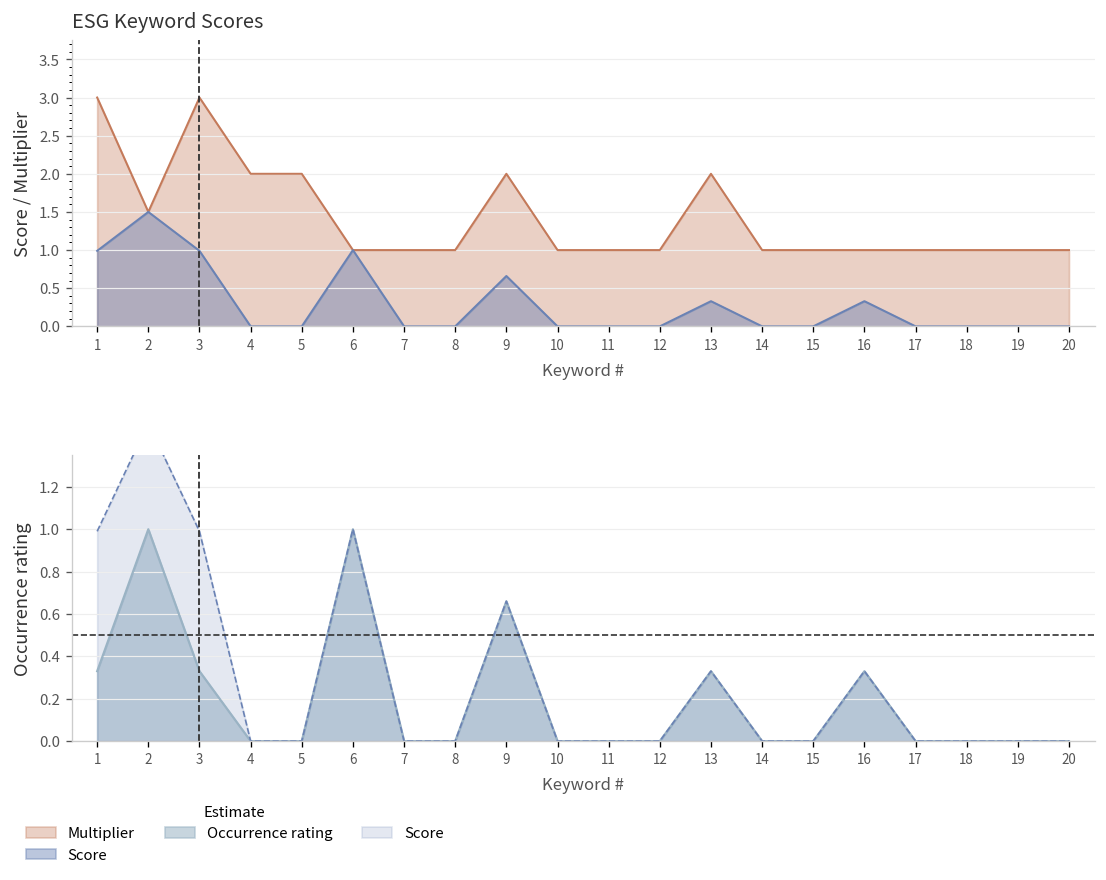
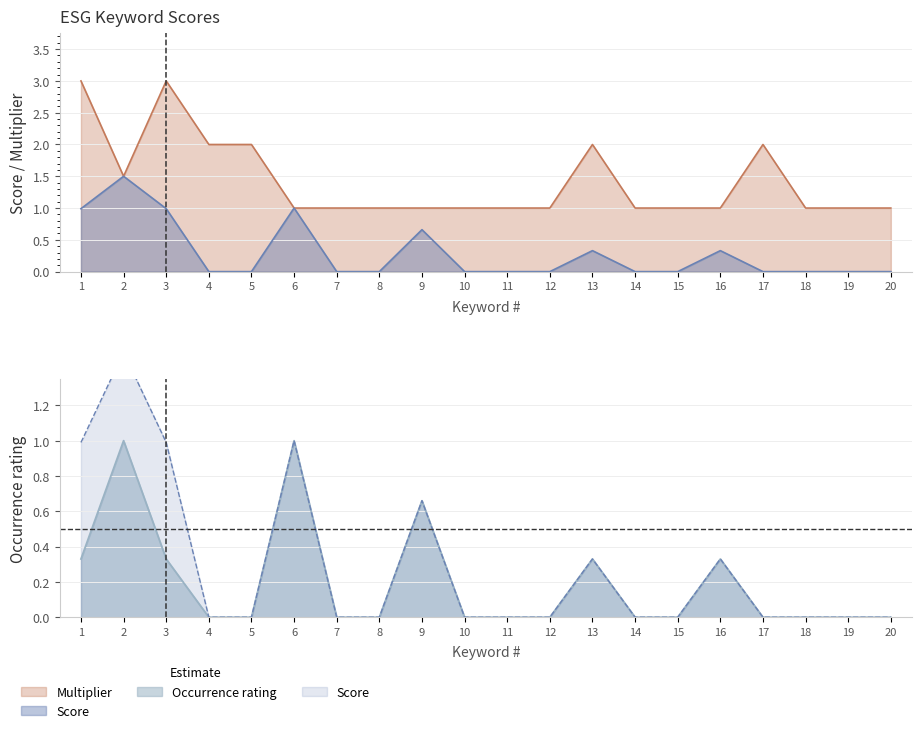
ESG Keyword Scores, Multiplier, 9: 2 -> 1
ESG Keyword Scores, Multiplier, 17: 1 -> 2
